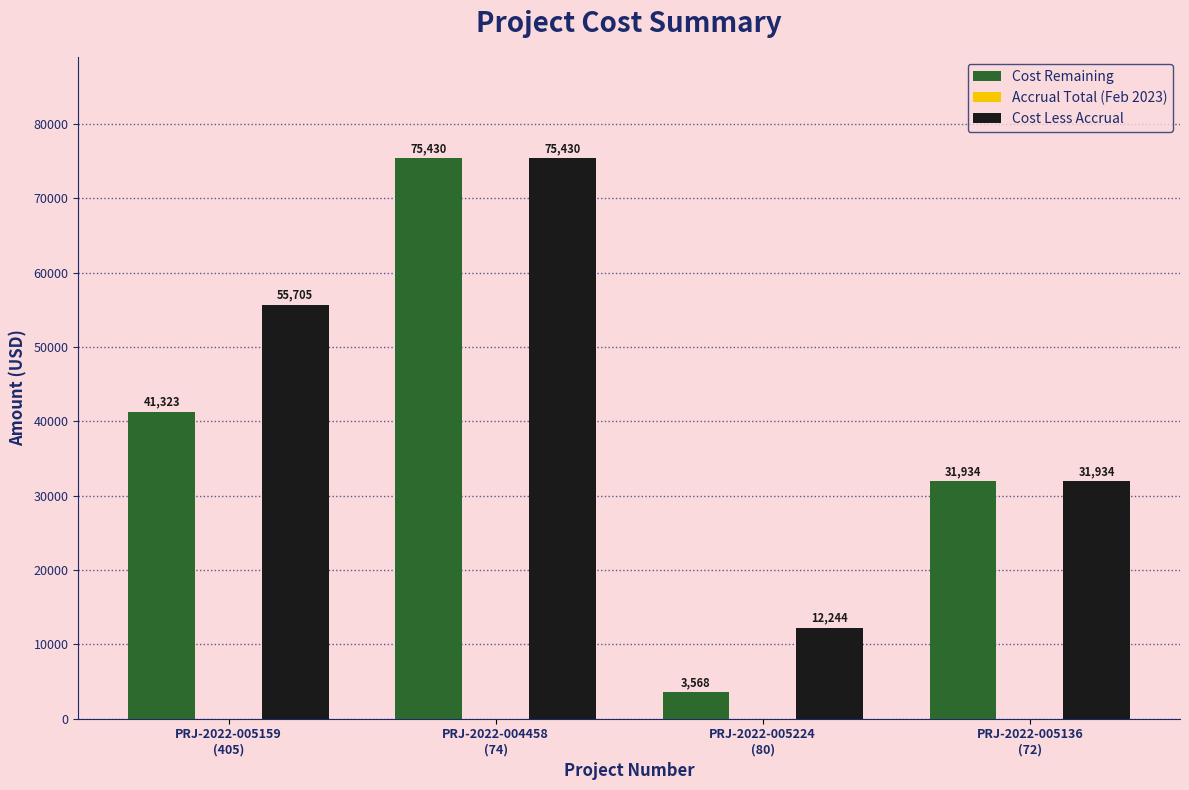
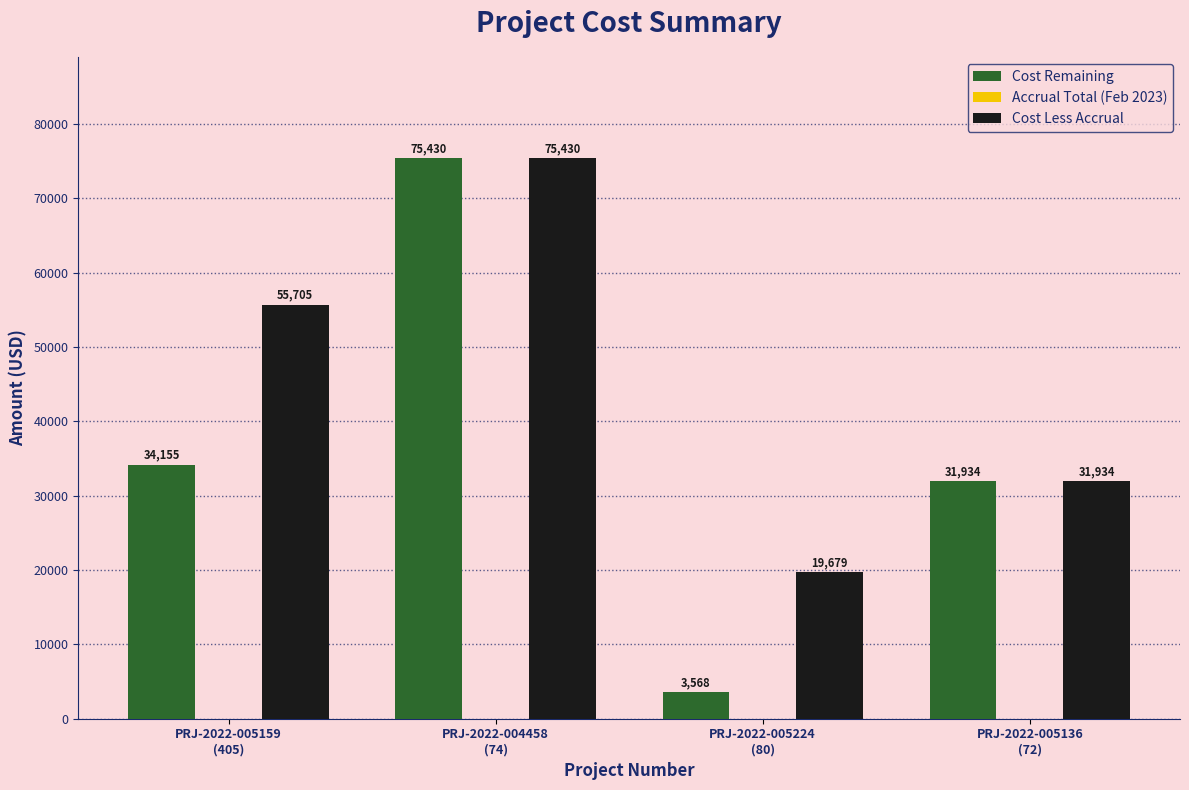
Cost Remaining, PRJ-2022-005159 (405): 41,323 -> 34,155
Cost Less Accrual, PRJ-2022-005224 (80): 12,244 -> 19,679
